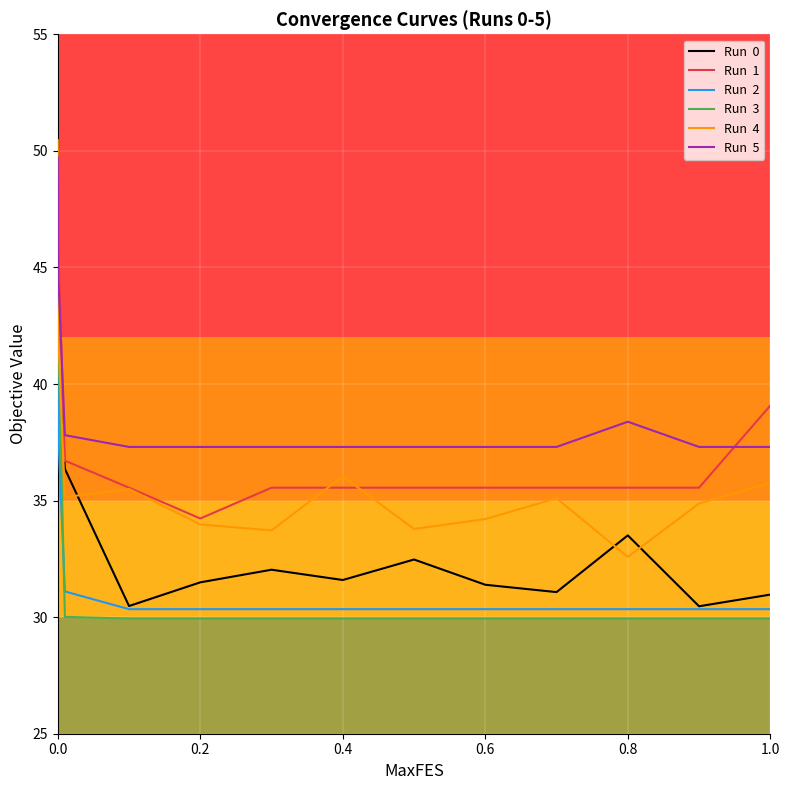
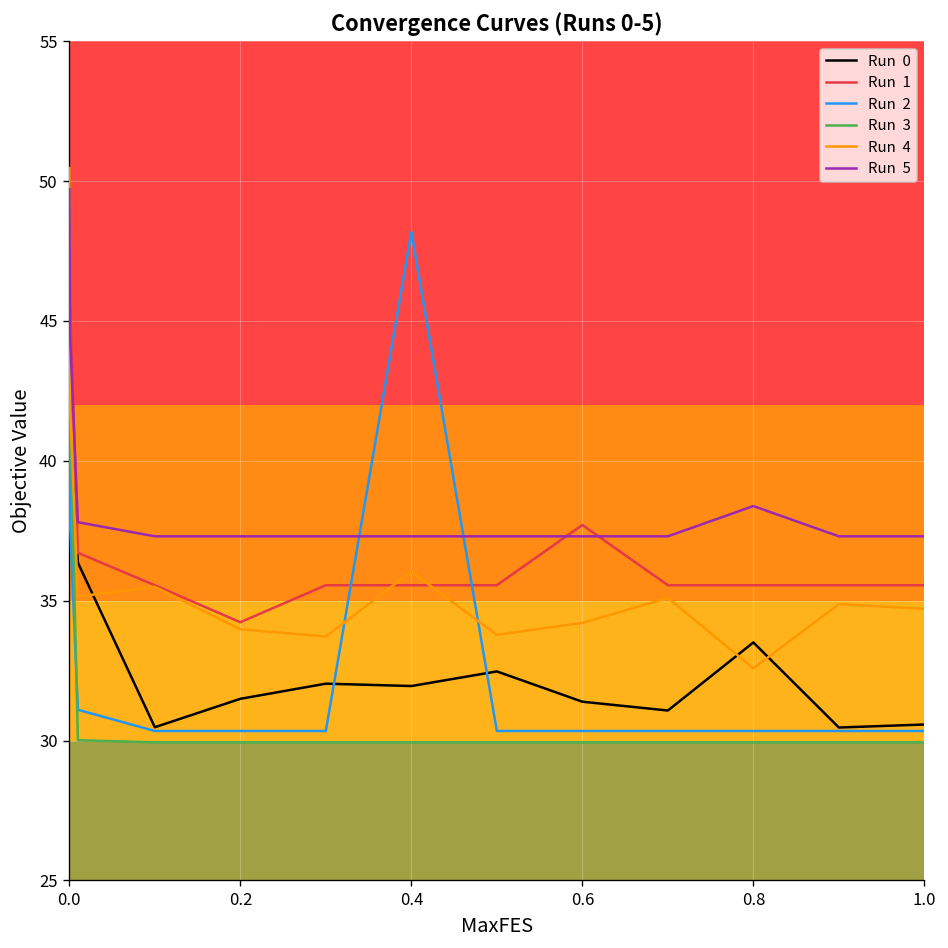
Run 0, 0.4: 31.6 -> 31.9
Run 2, 0.4: 30.3 -> 48.2
Run 1, 0.6: 35.6 -> 37.7
Run 0, 1.0: 31.0 -> 30.6
Run 1, 1.0: 39.1 -> 35.6
Run 4, 1.0: 35.8 -> 34.7
